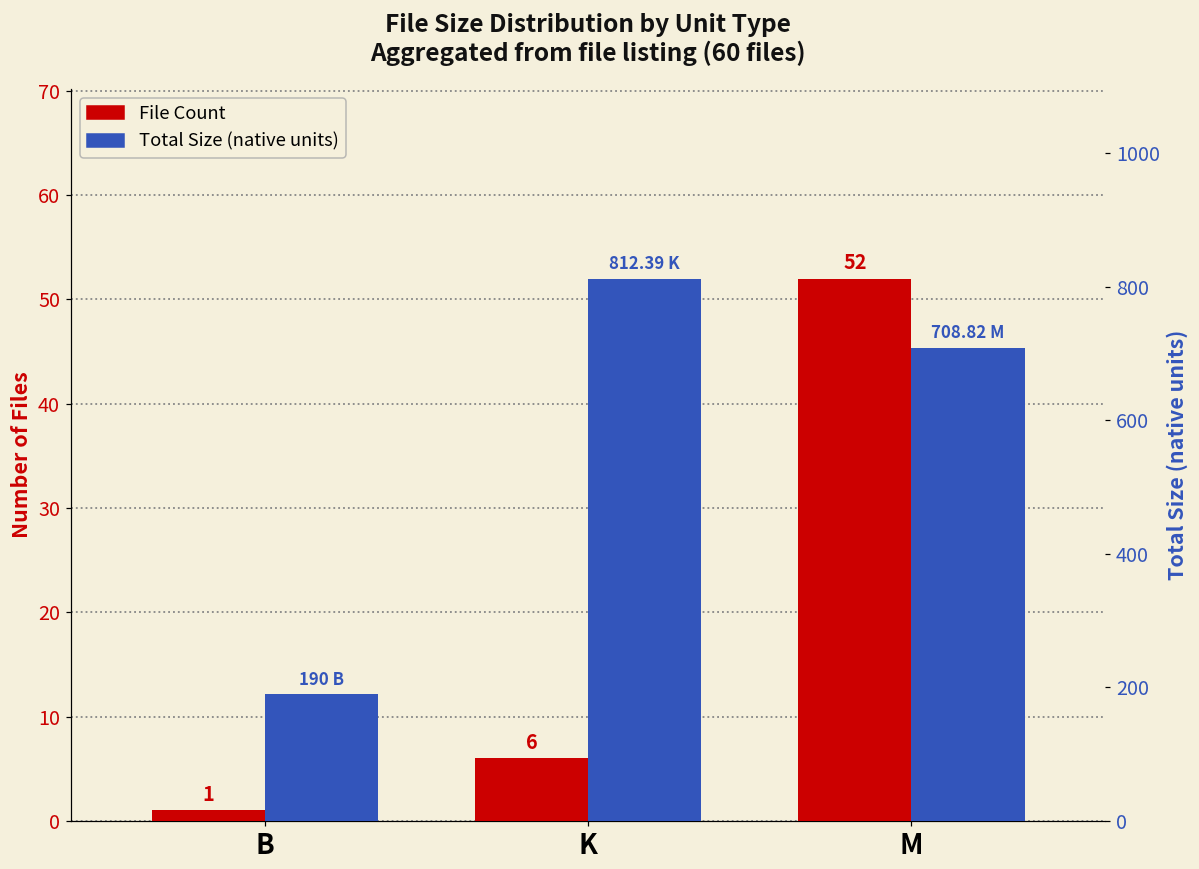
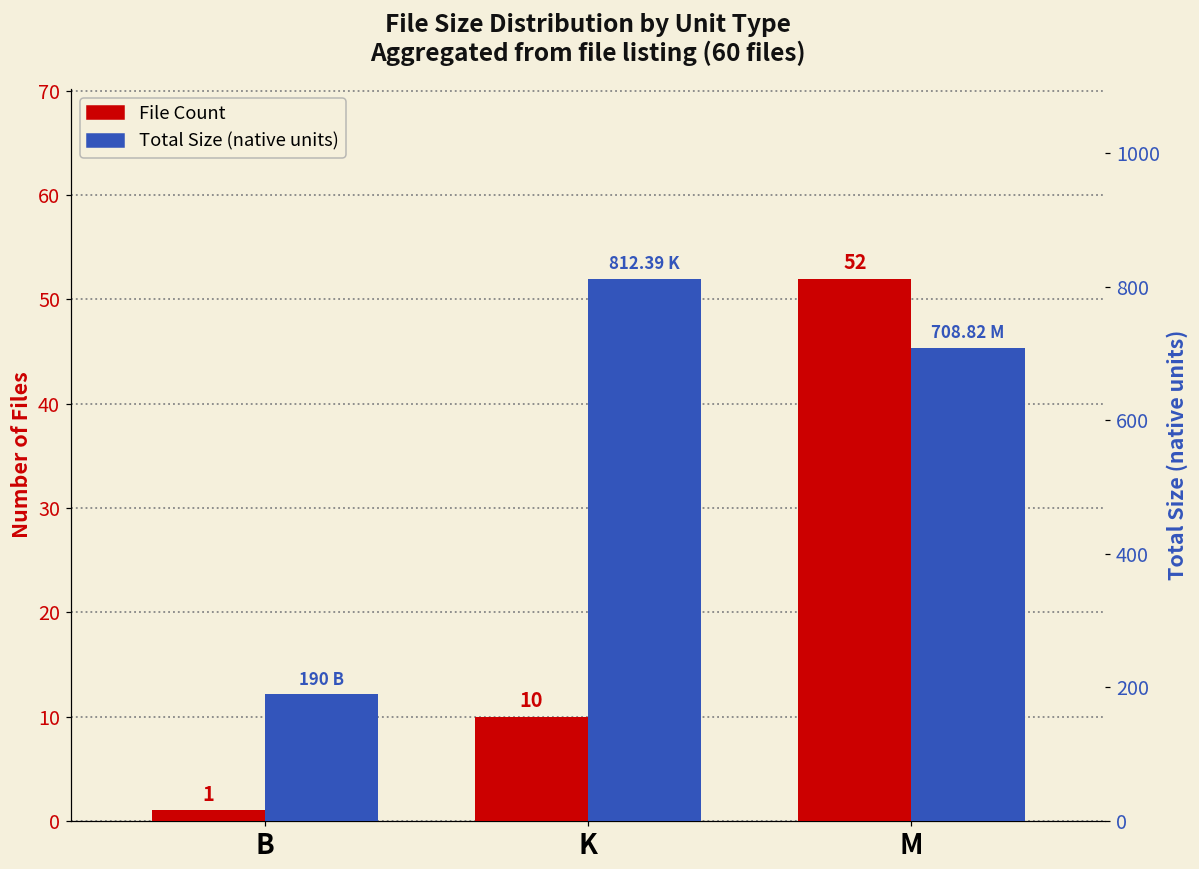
File Count, K: 6 -> 10
